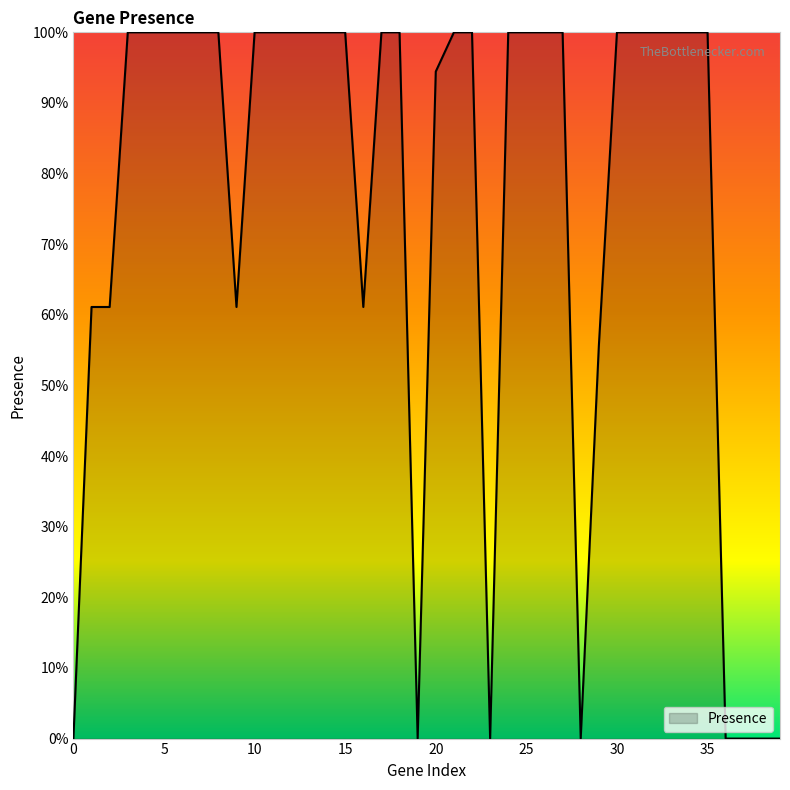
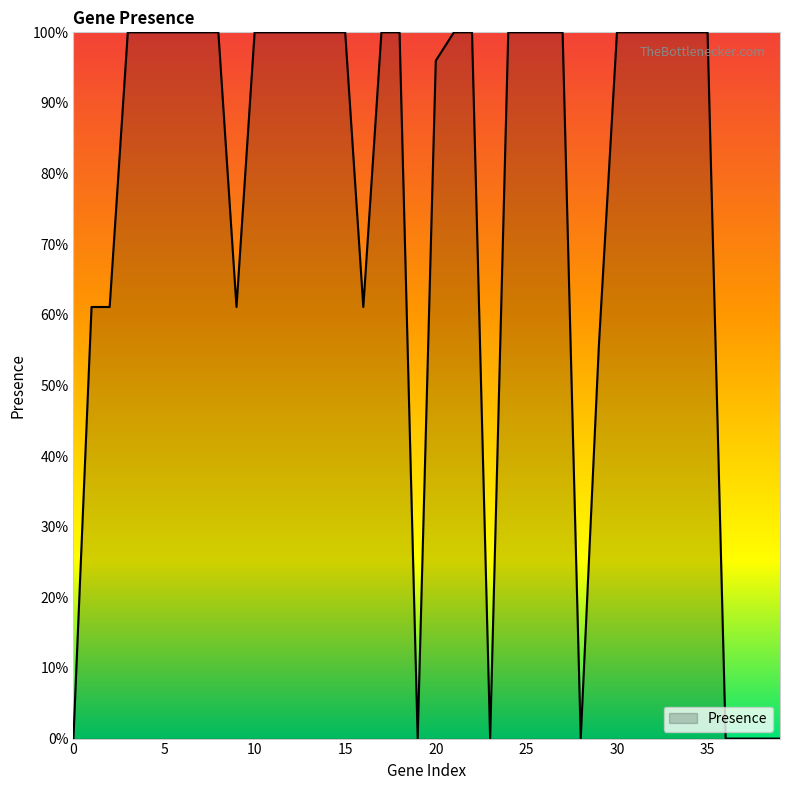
20: 94% -> 96%
